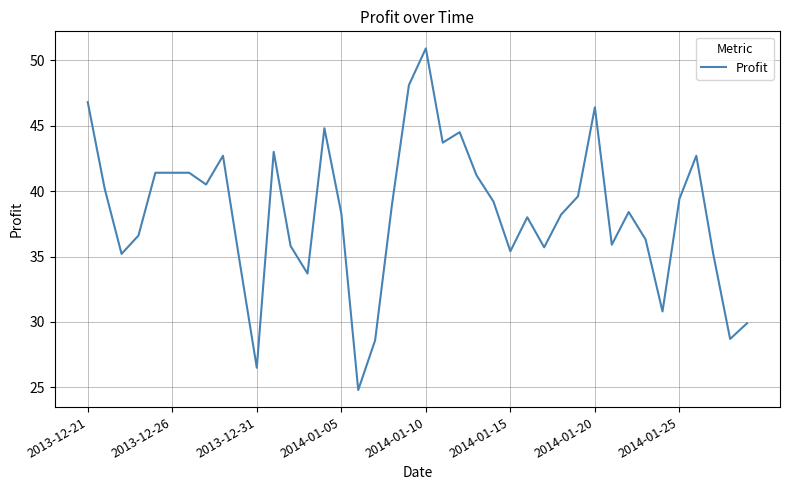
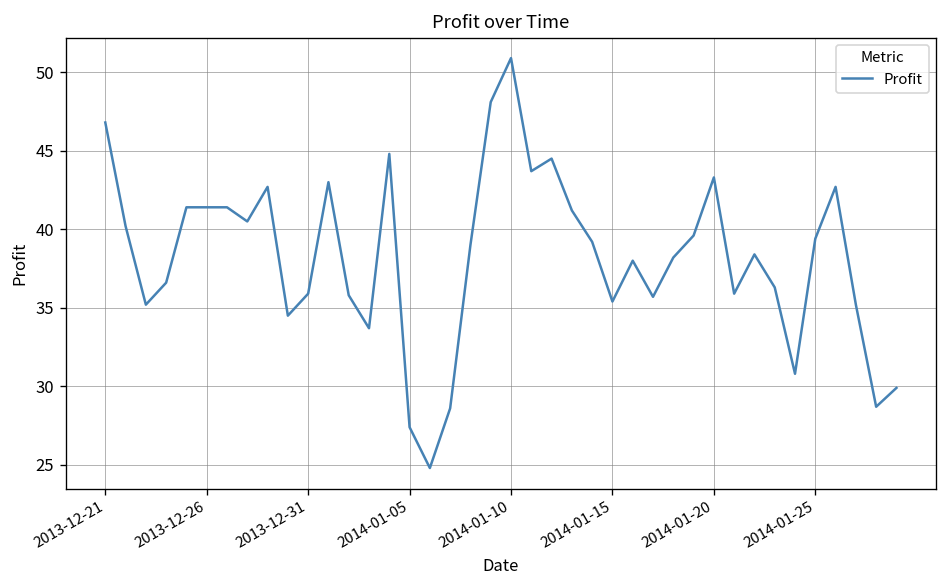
2013-12-31: 26.5 -> 35.9
2014-01-05: 38.3 -> 27.4
2014-01-20: 46.4 -> 43.3
